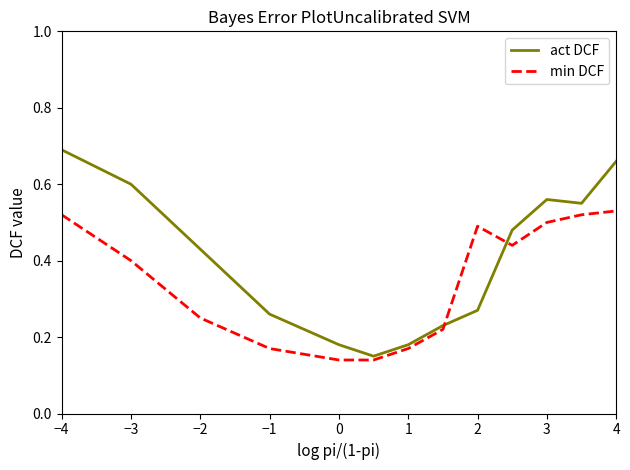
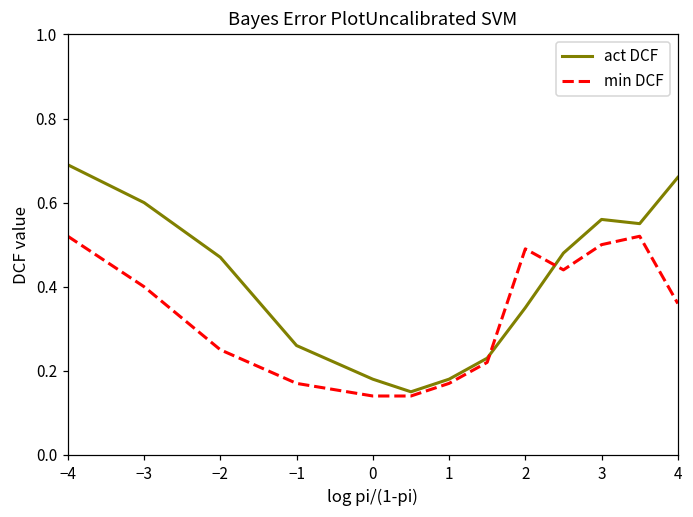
act DCF, −2: 0.43 -> 0.47
act DCF, 2: 0.27 -> 0.35
min DCF, 4: 0.53 -> 0.36
